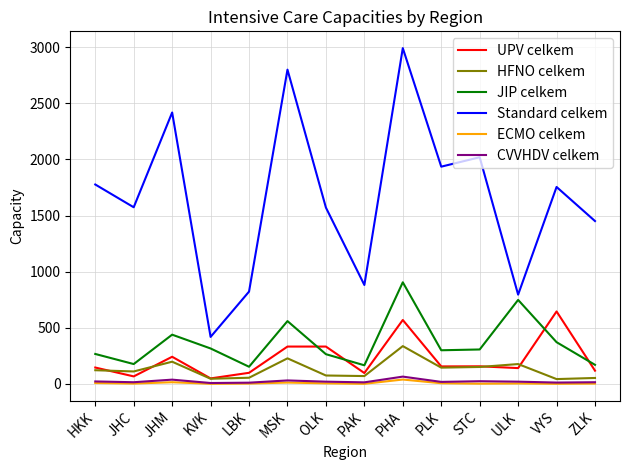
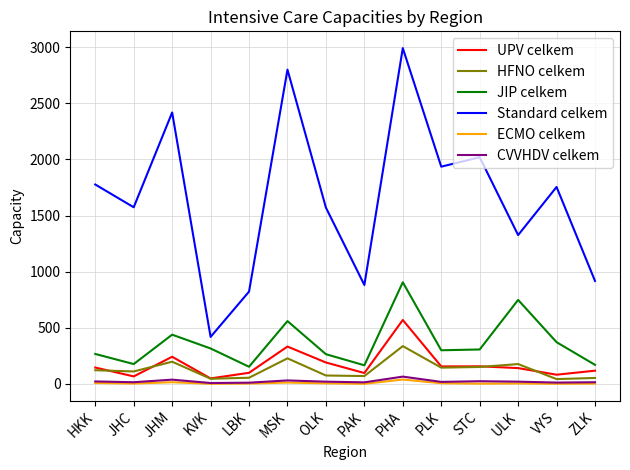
UPV celkem, OLK: 330 -> 190
Standard celkem, ULK: 800 -> 1330
UPV celkem, VYS: 650 -> 80
Standard celkem, ZLK: 1450 -> 920
